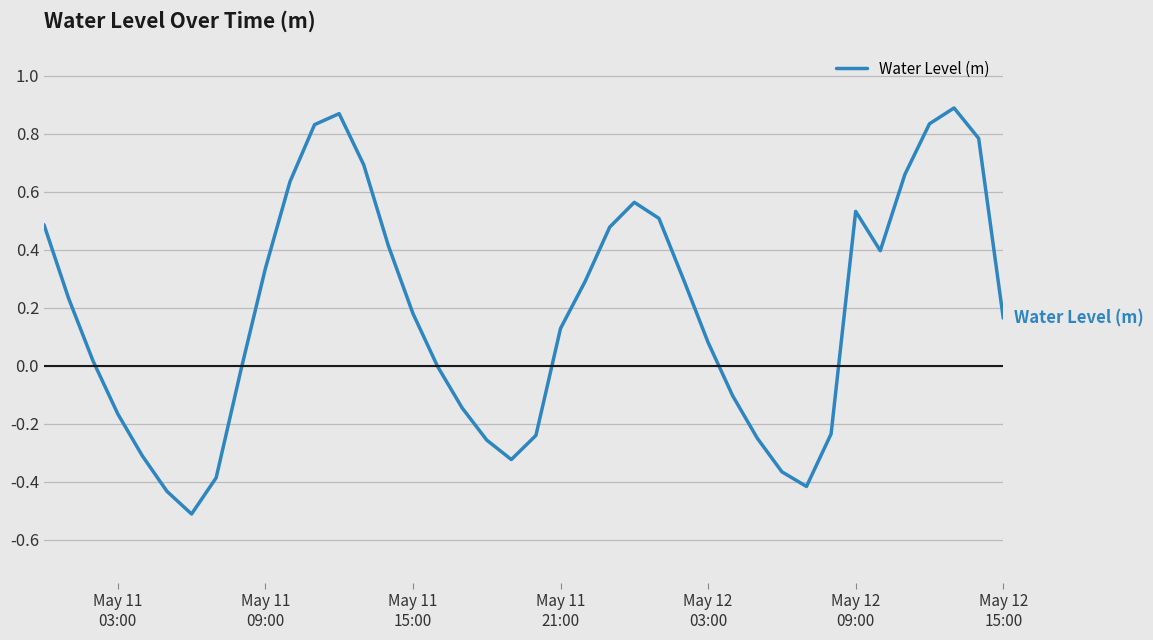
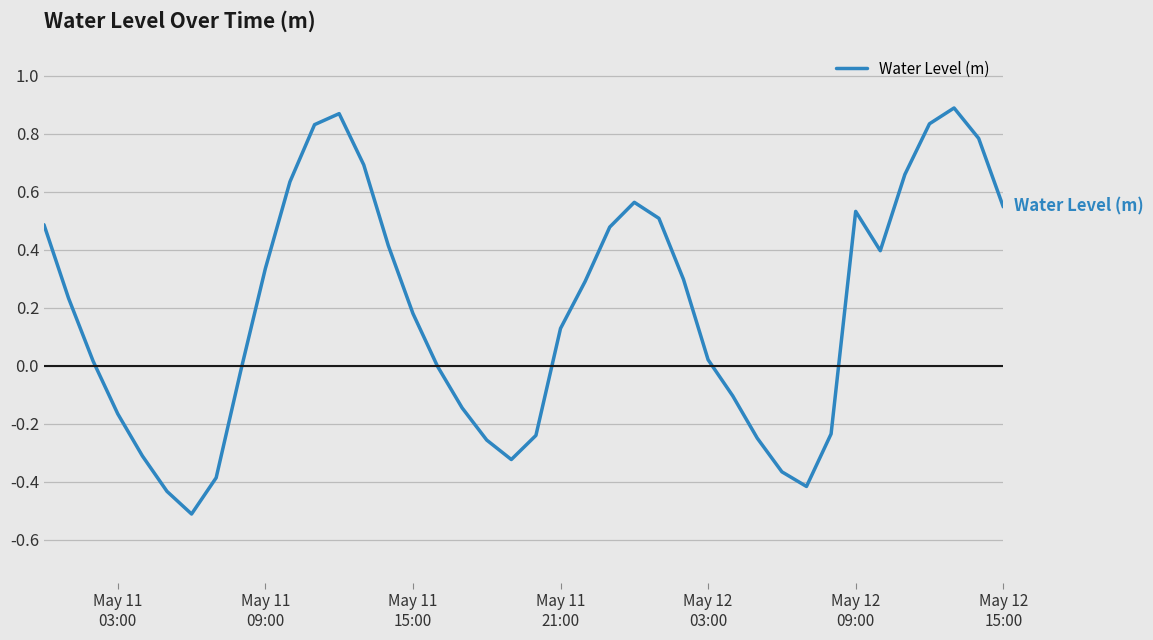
May 12 03:00: 0.08 -> 0.02
May 12 15:00: 0.16 -> 0.55
